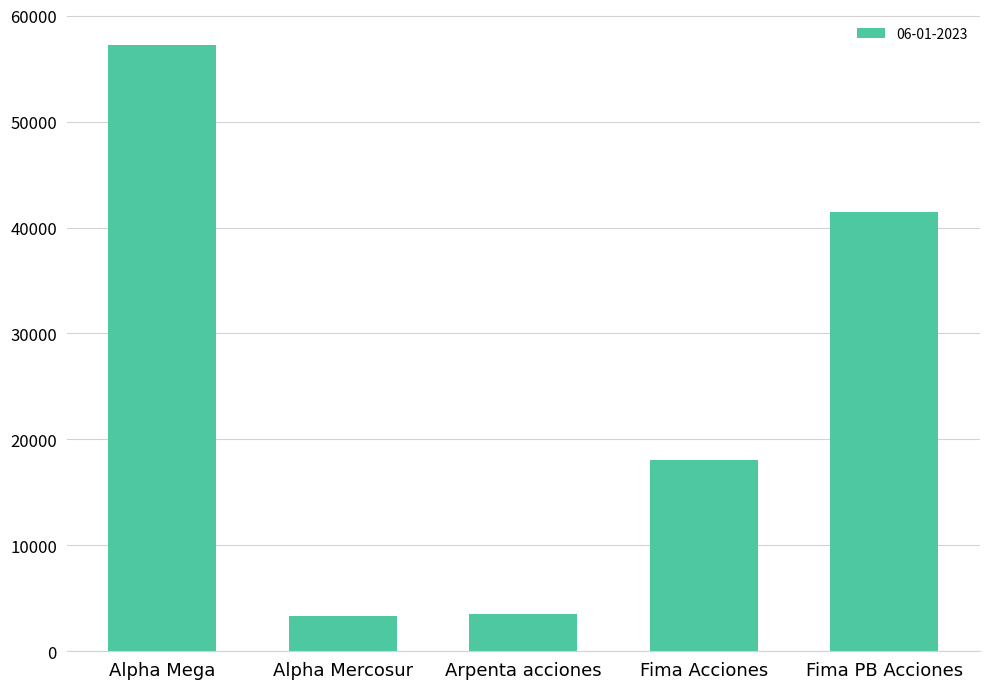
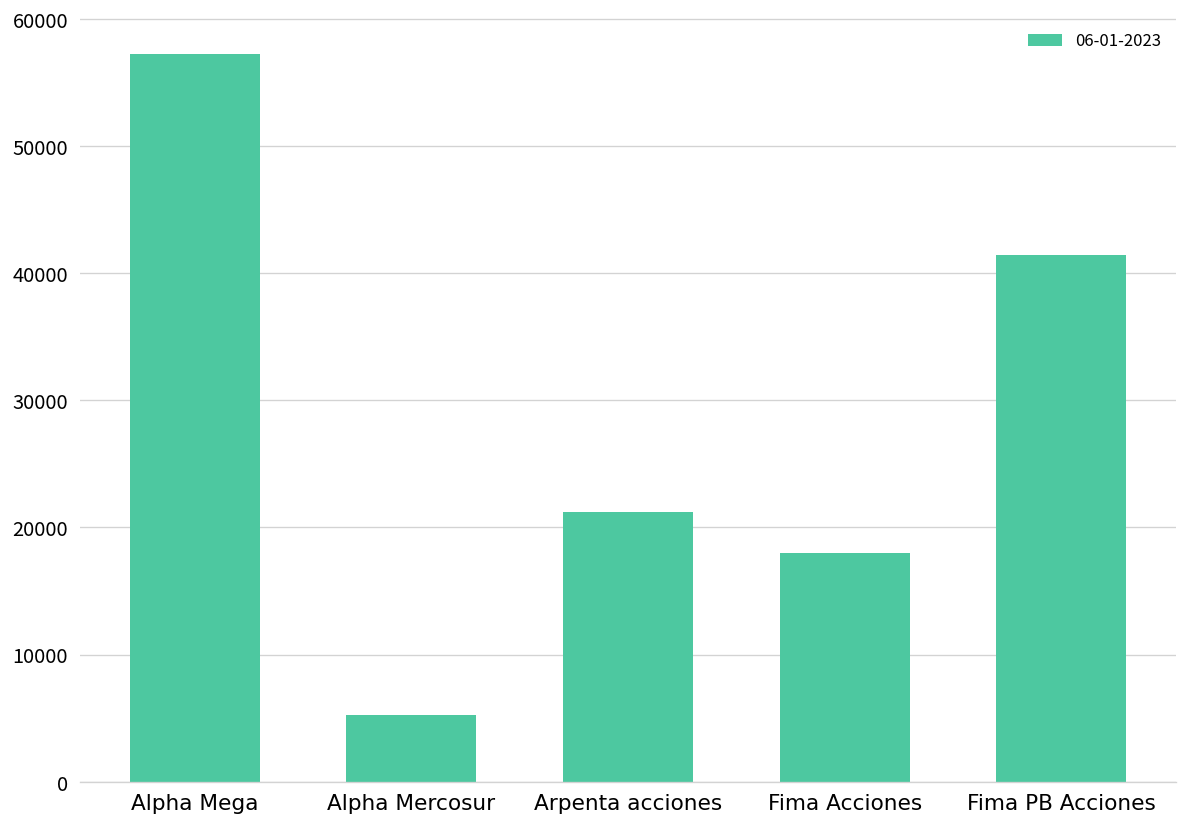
Alpha Mercosur: 3300 -> 5300
Arpenta acciones: 3500 -> 21200
